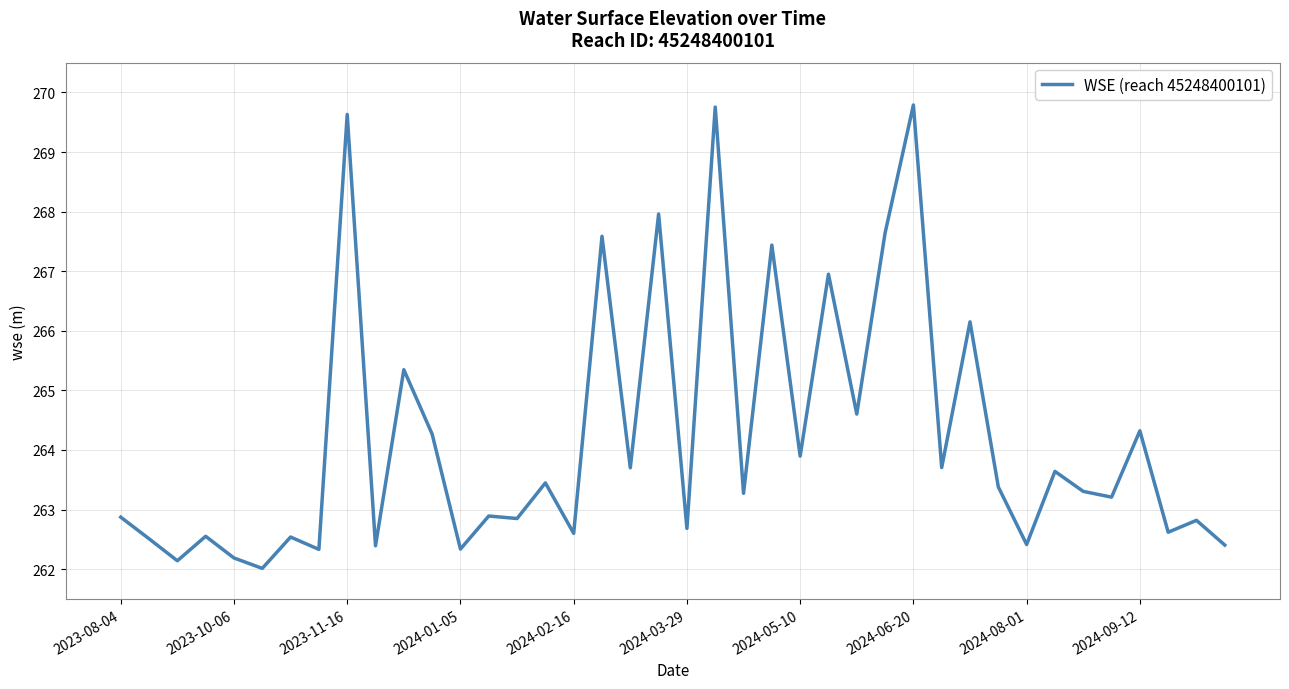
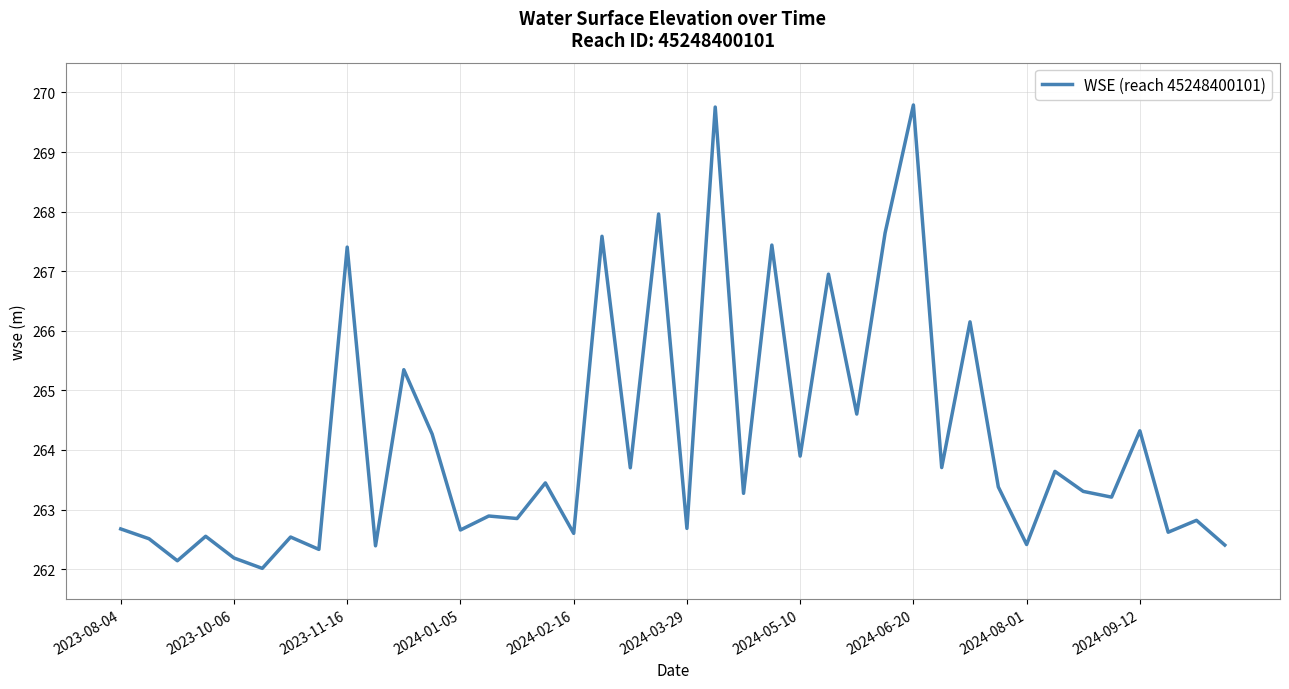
2023-08-04: 262.9 -> 262.7
2023-11-16: 269.6 -> 267.4
2024-01-05: 262.3 -> 262.7
